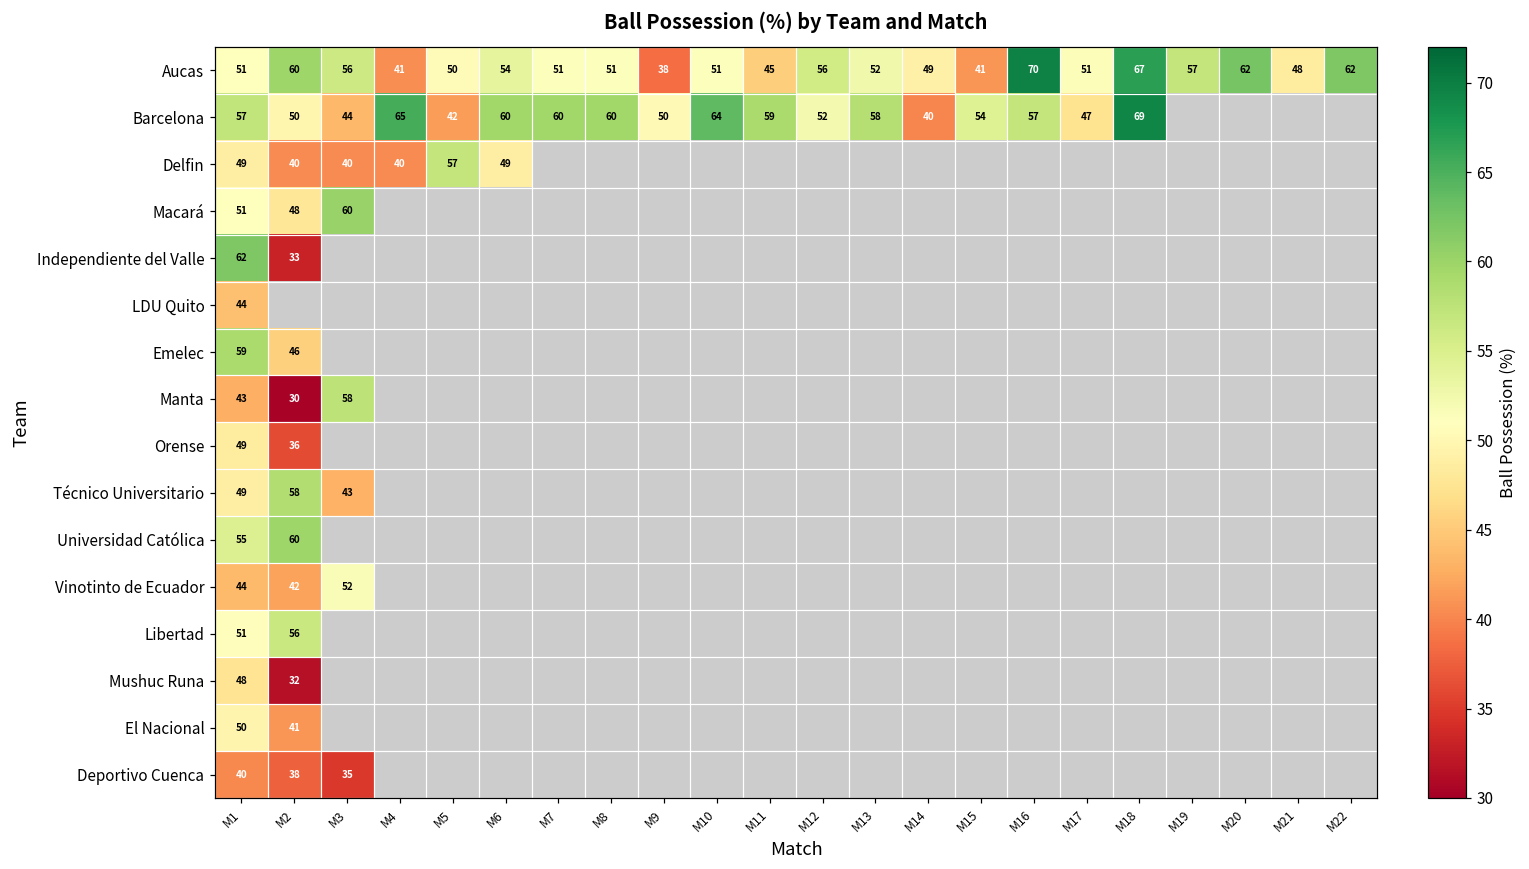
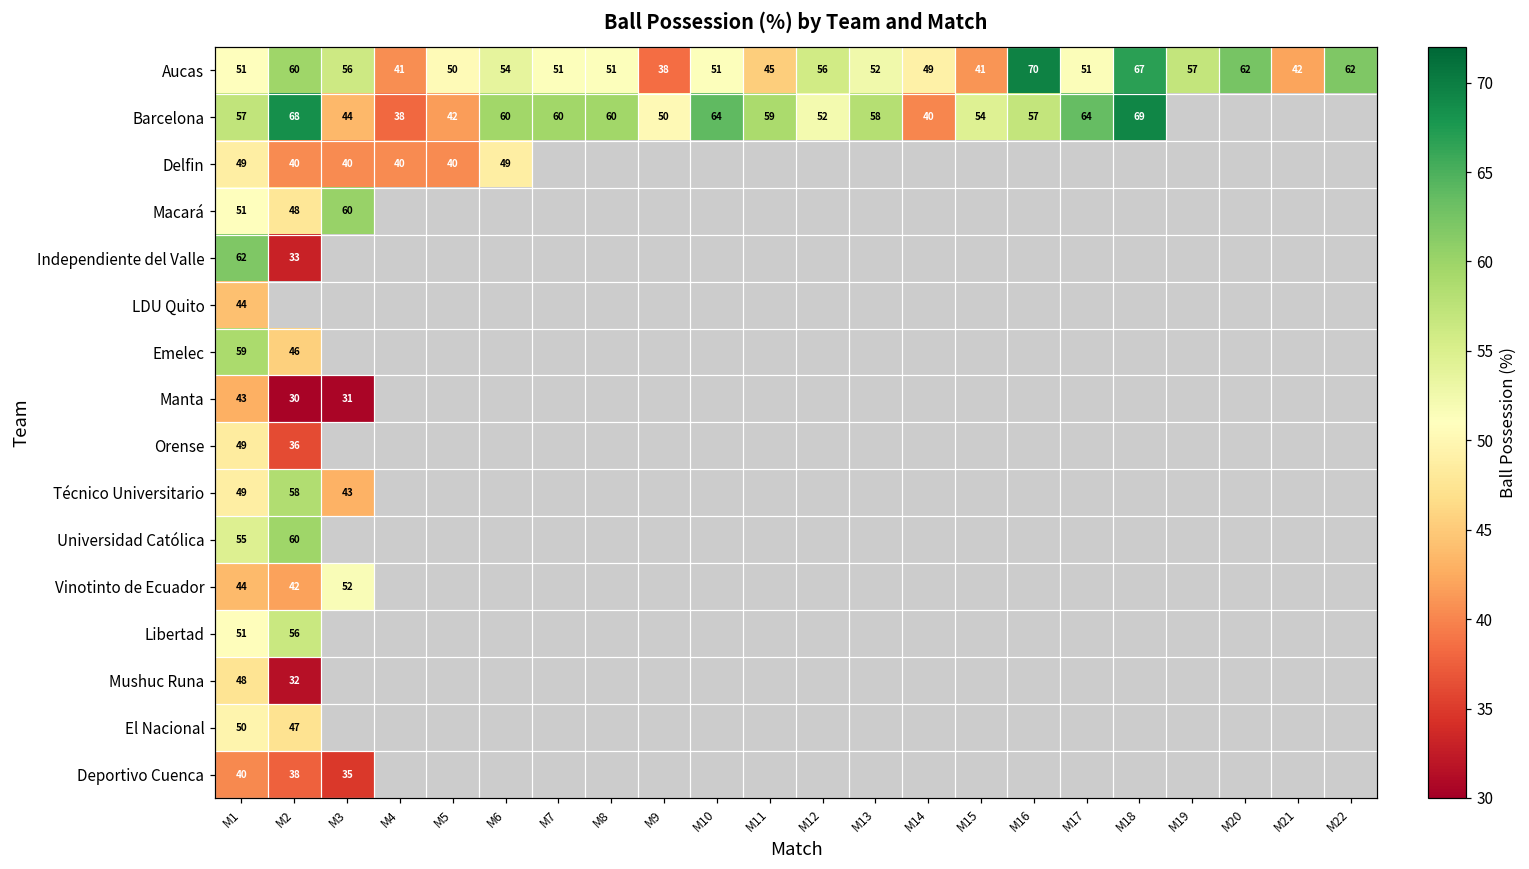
Aucas, M21: 48 -> 42
Barcelona, M2: 50 -> 68
Barcelona, M4: 65 -> 38
Barcelona, M17: 47 -> 64
Delfin, M5: 57 -> 40
Manta, M3: 58 -> 31
El Nacional, M2: 41 -> 47
